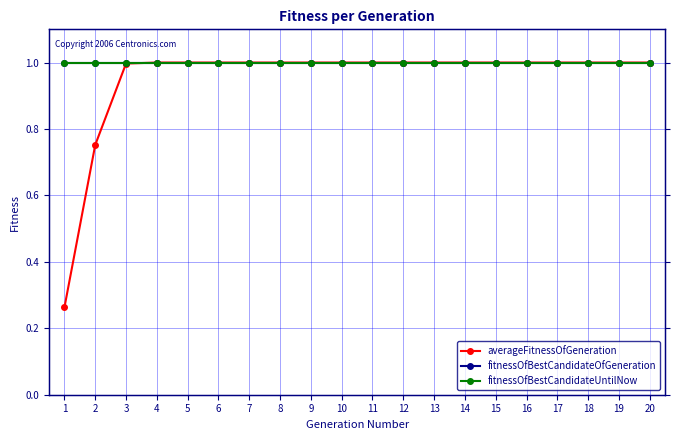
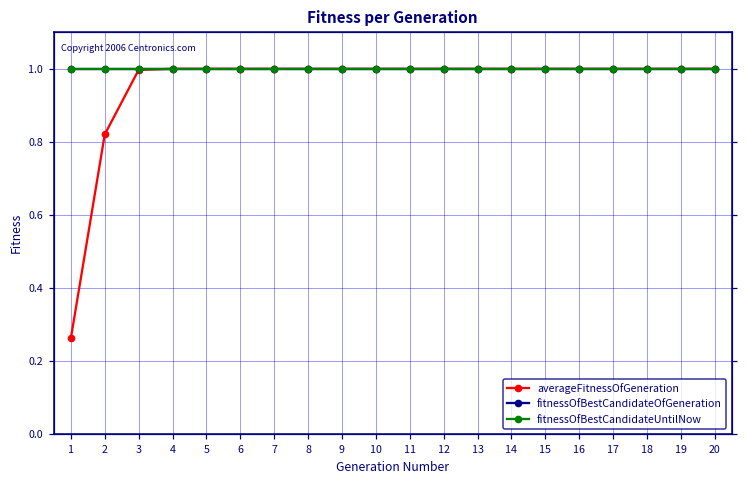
averageFitnessOfGeneration, 2: 0.75 -> 0.82
